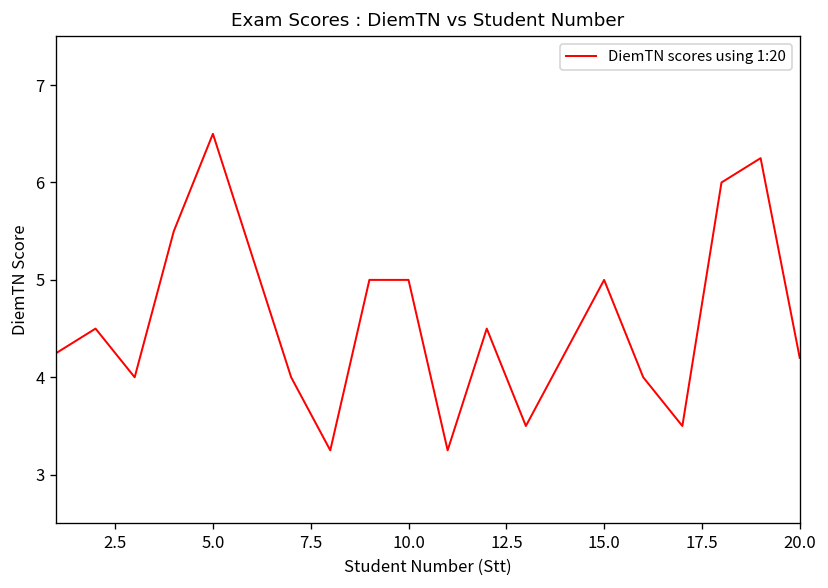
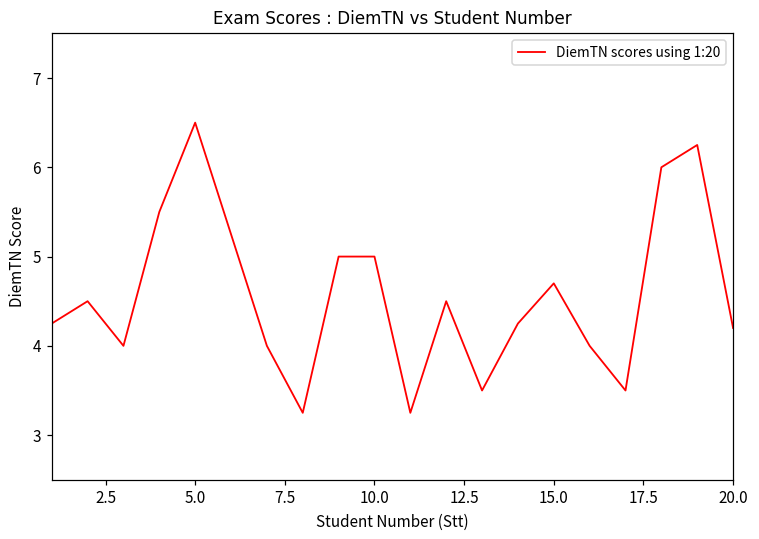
15.0: 5.0 -> 4.7
